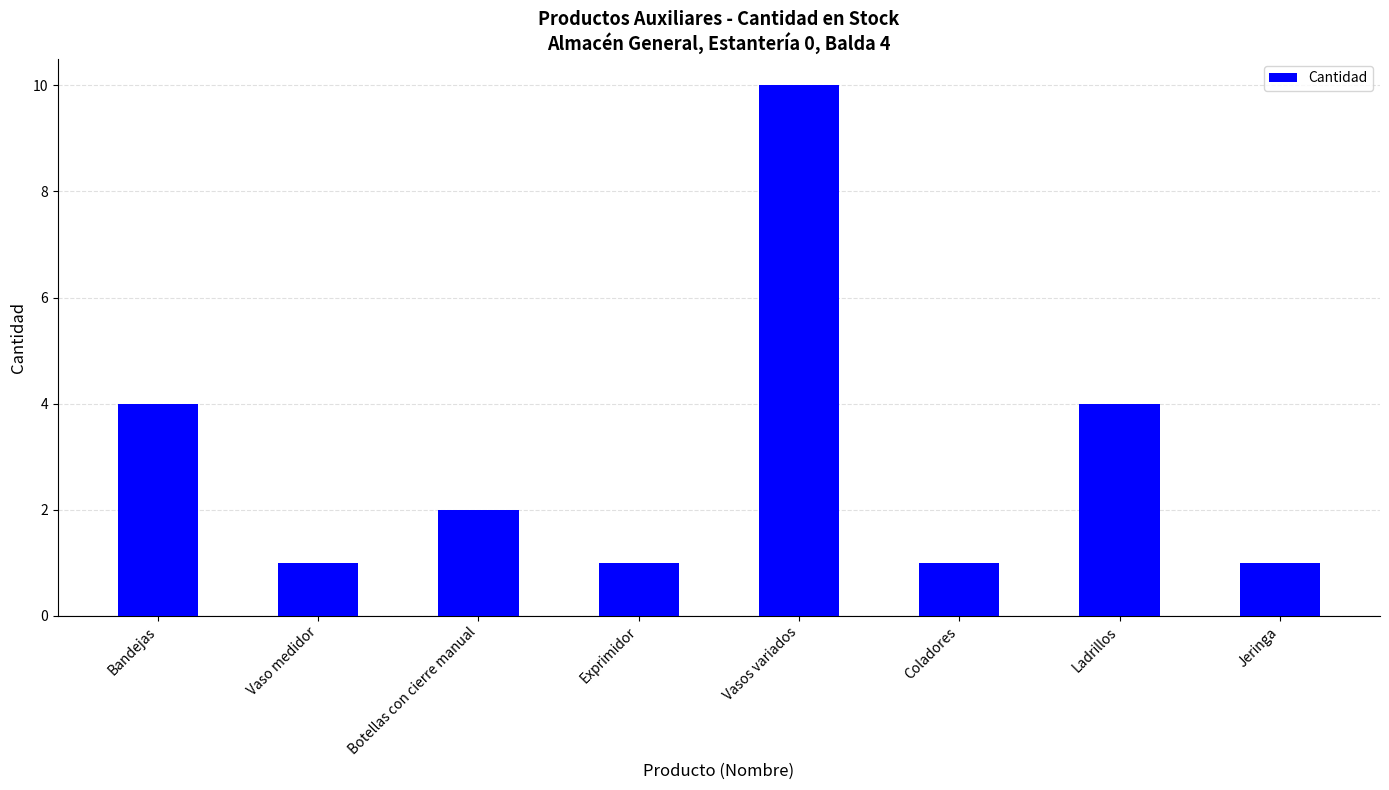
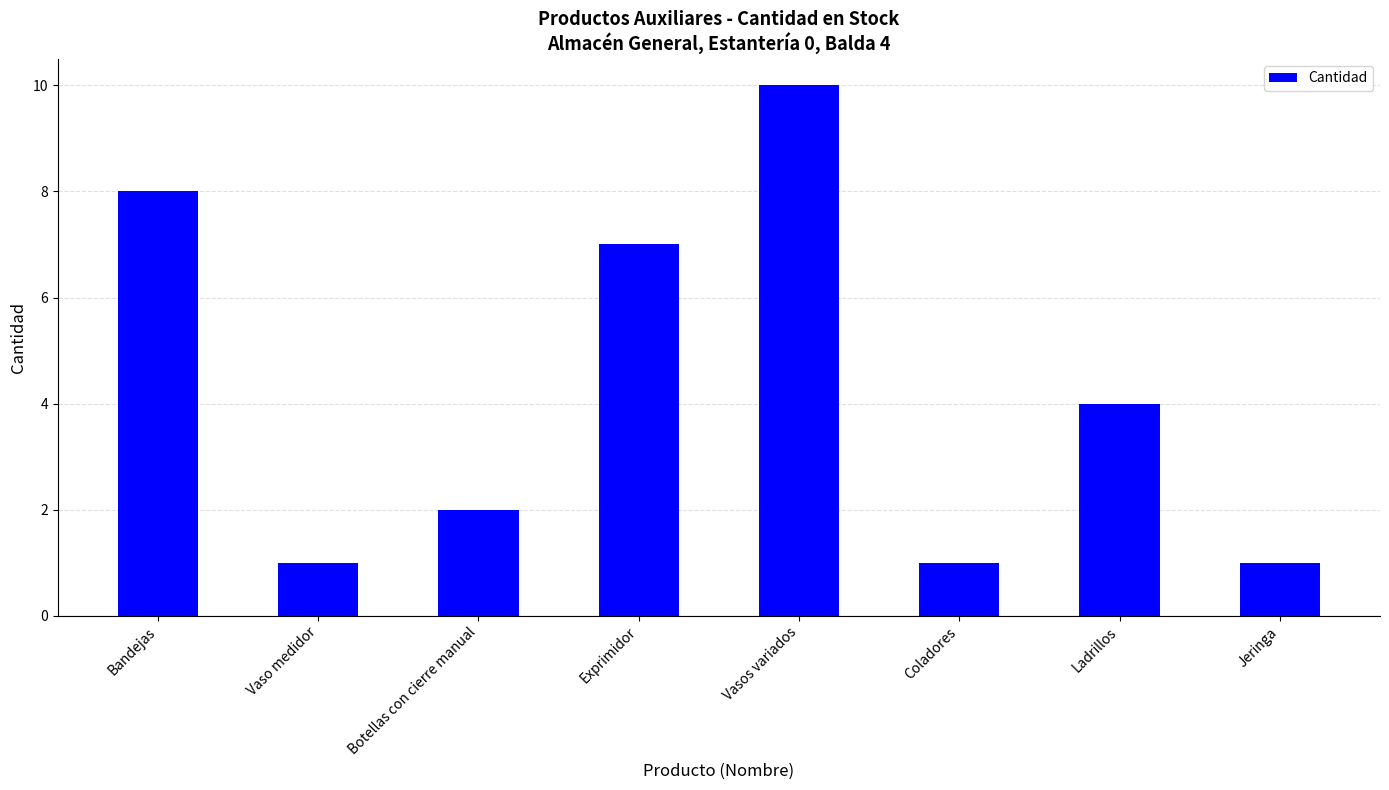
Bandejas: 4 -> 8
Exprimidor: 1 -> 7
